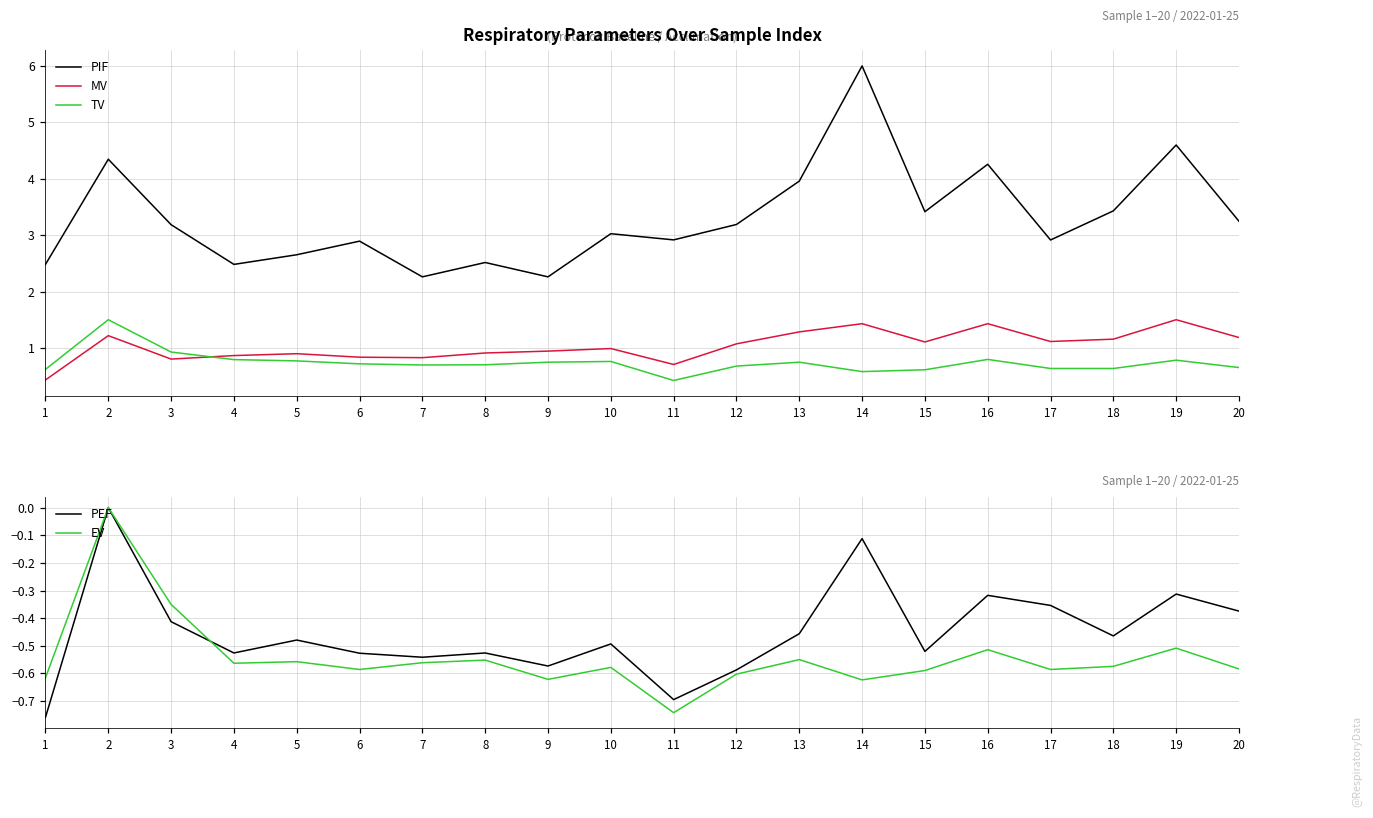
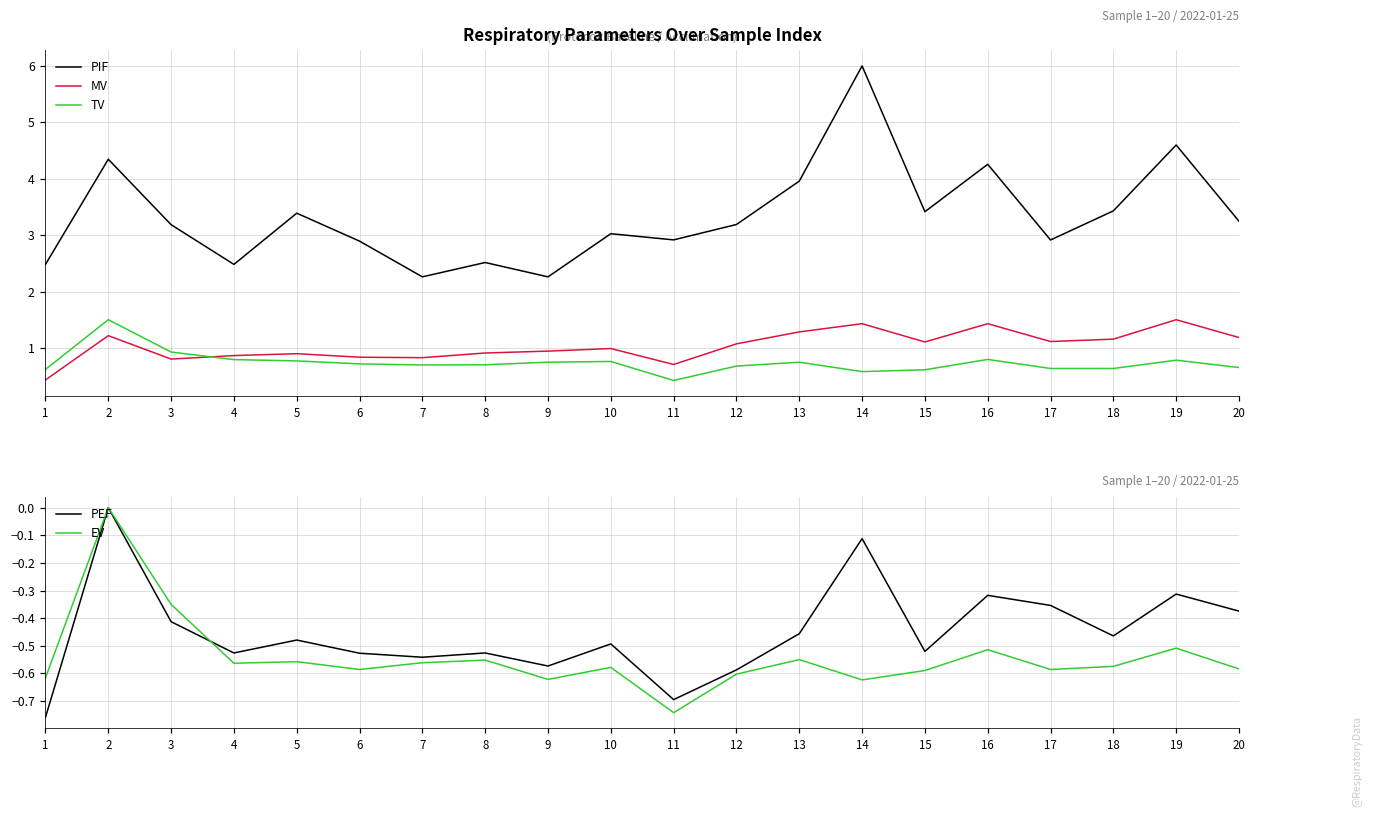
Respiratory Parameters Over Sample Index, PIF, 5: 2.7 -> 3.4
